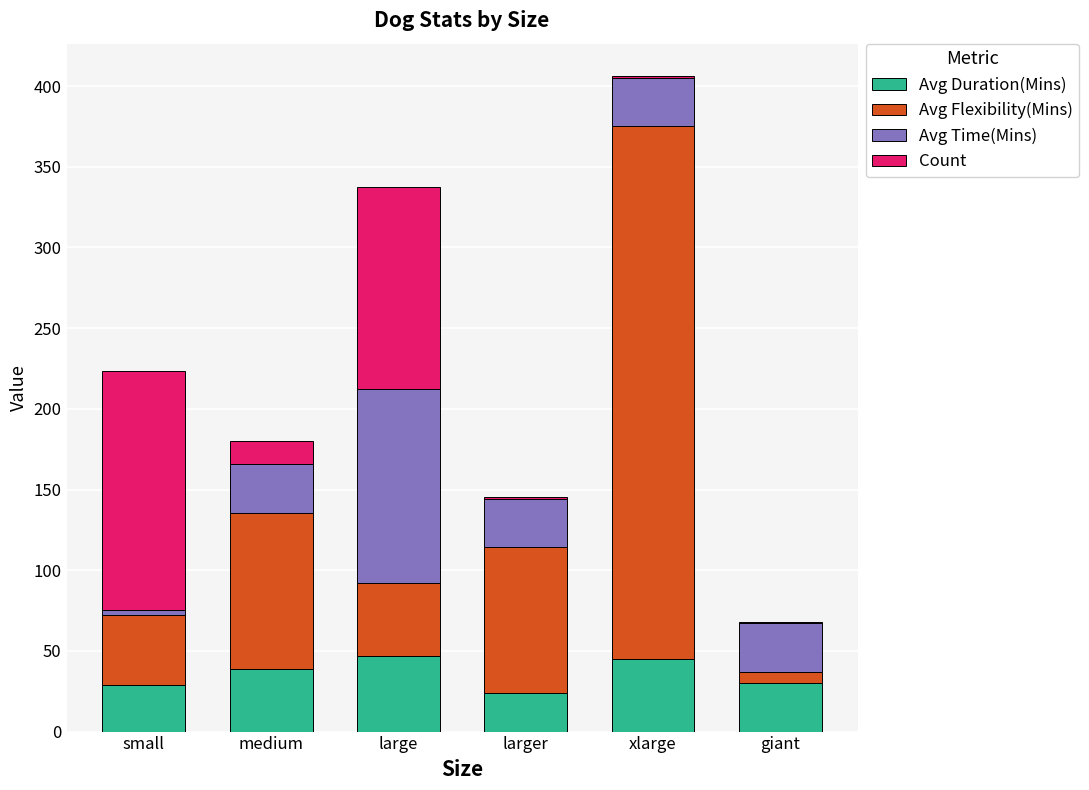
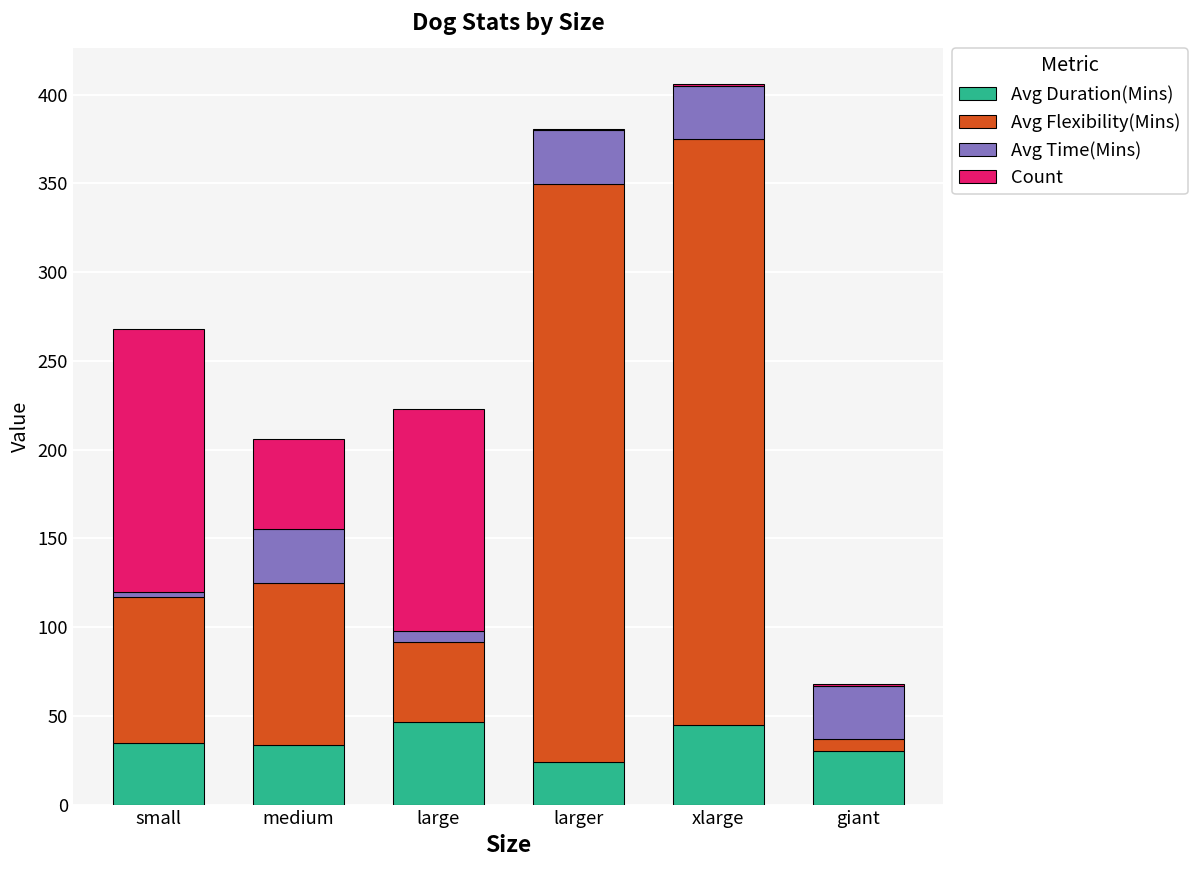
Avg Duration(Mins), small: 29 -> 35
Avg Flexibility(Mins), small: 44 -> 82
Avg Duration(Mins), medium: 39 -> 34
Avg Flexibility(Mins), medium: 96 -> 91
Count, medium: 14 -> 51
Avg Time(Mins), large: 121 -> 6
Avg Flexibility(Mins), larger: 90 -> 326
